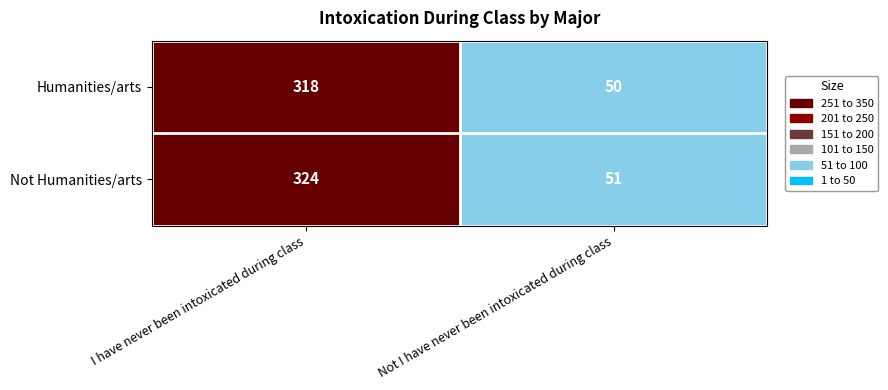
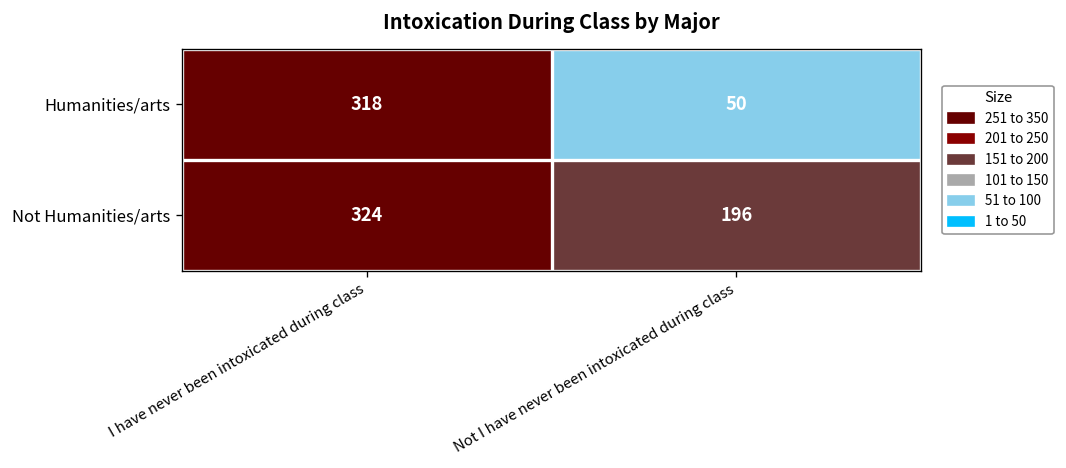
Not Humanities/arts, Not I have never been intoxicated during class: 51 -> 196
